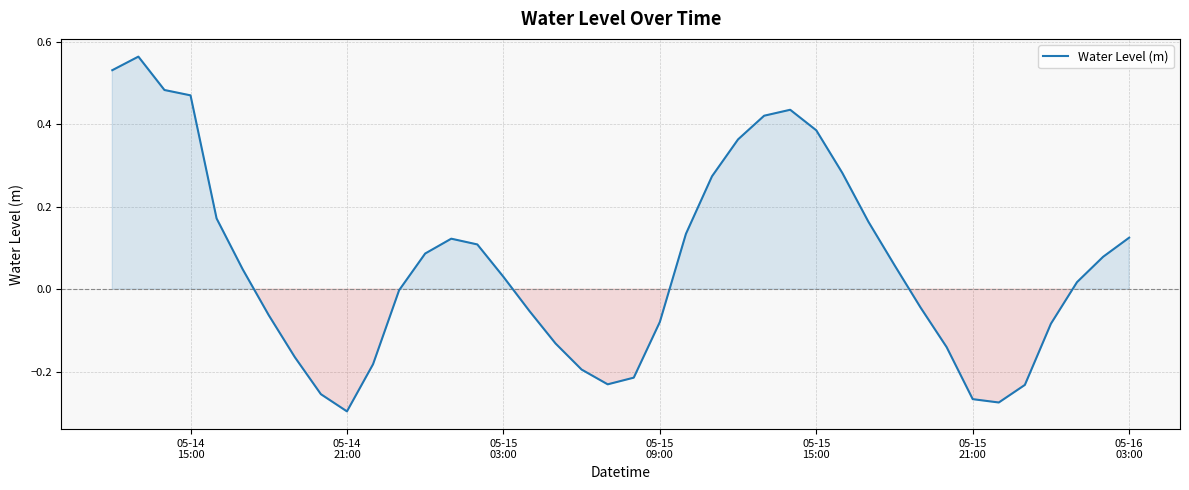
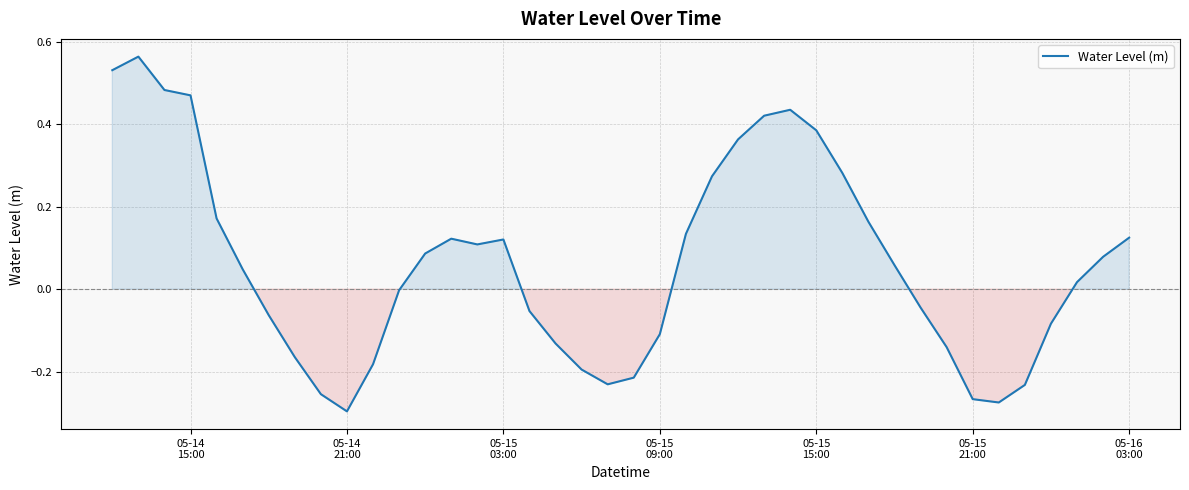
05-15 03:00: 0.03 -> 0.12
05-15 09:00: -0.08 -> -0.11
